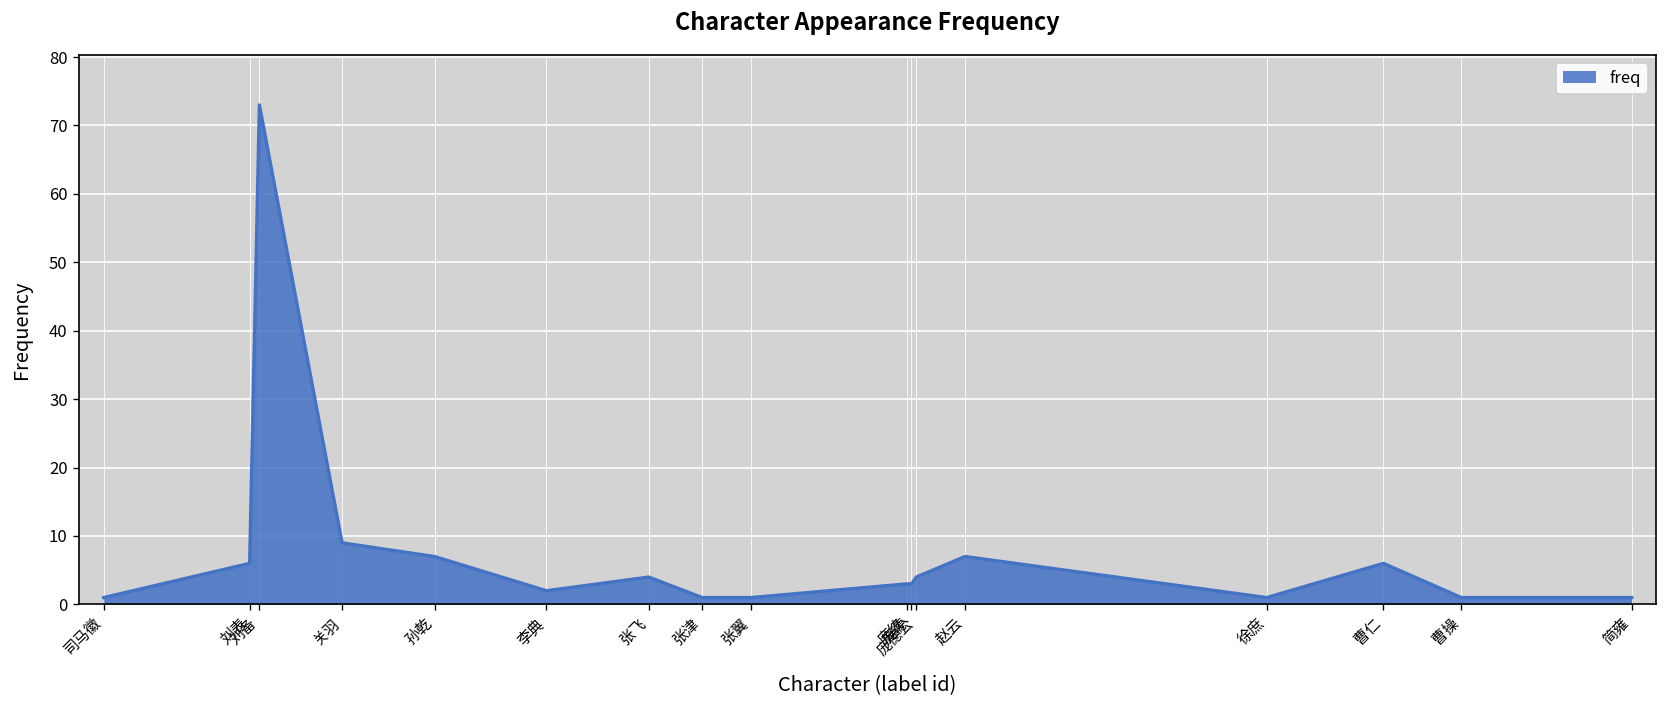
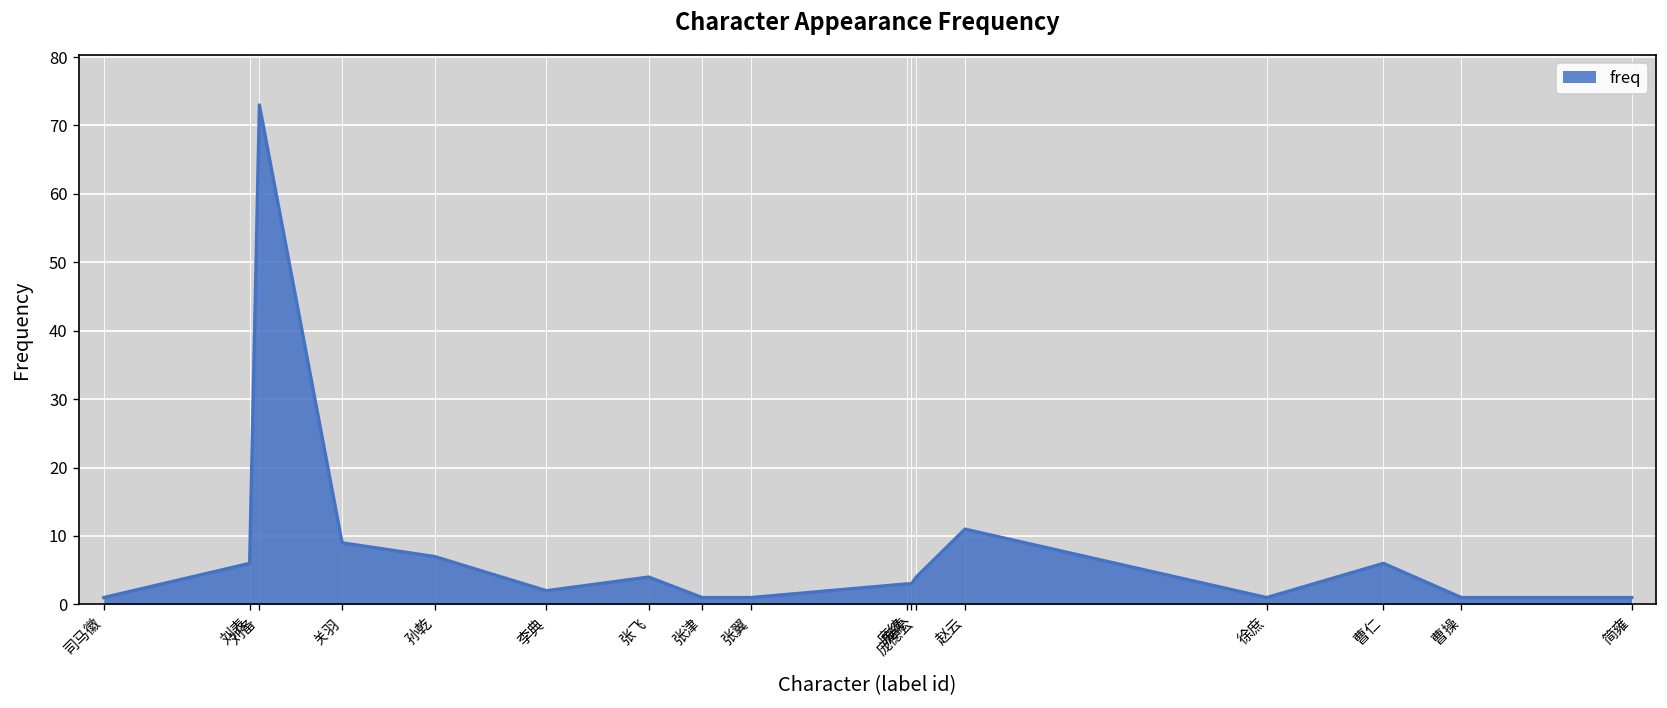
赵云: 7 -> 11
